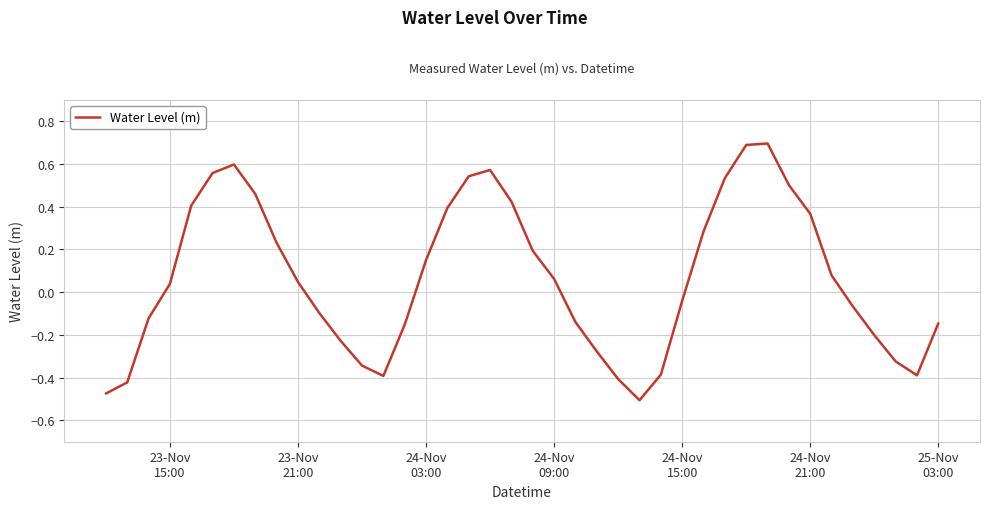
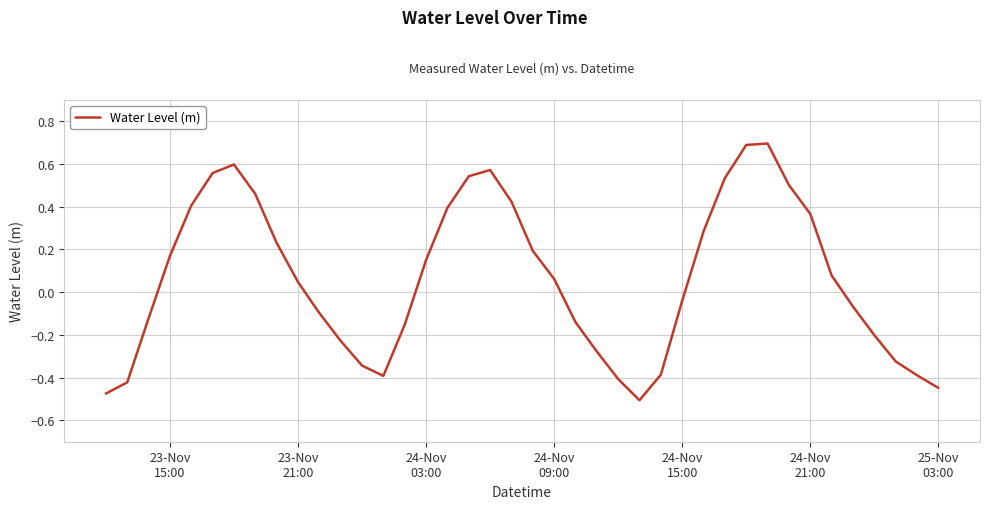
23-Nov 15:00: 0.04 -> 0.17
25-Nov 03:00: -0.15 -> -0.45
